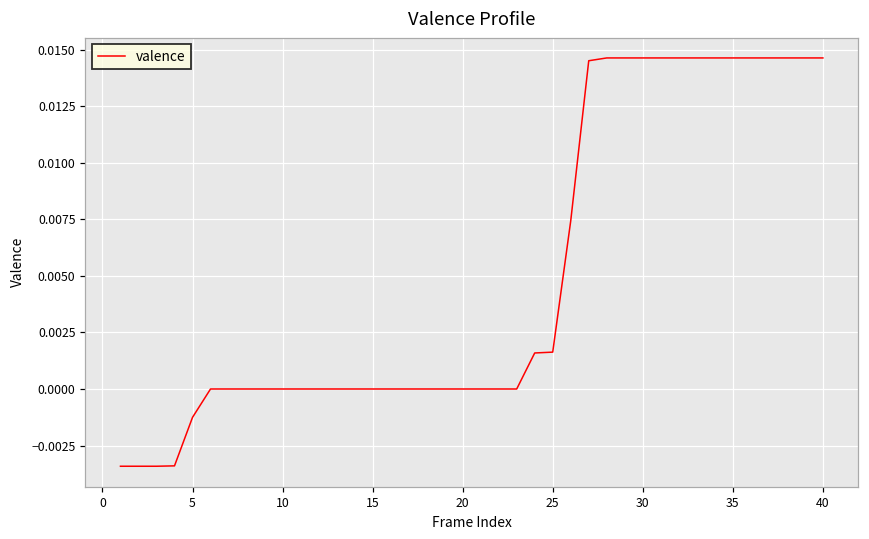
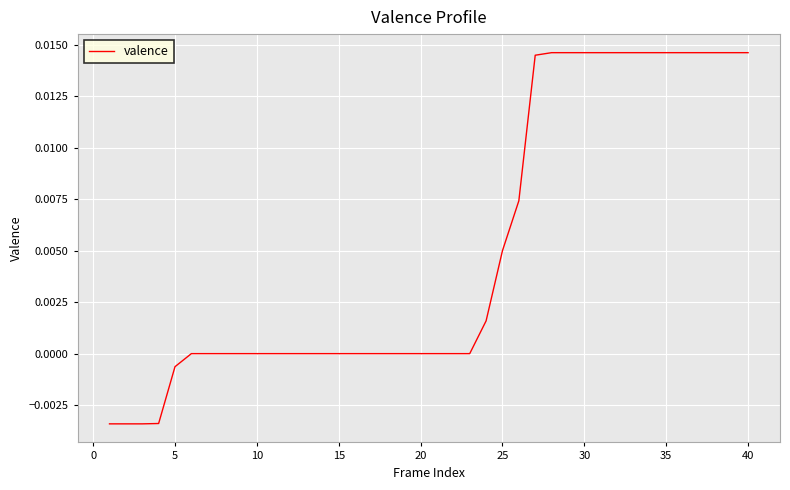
5: -0.0013 -> -0.0006
25: 0.0016 -> 0.0050
